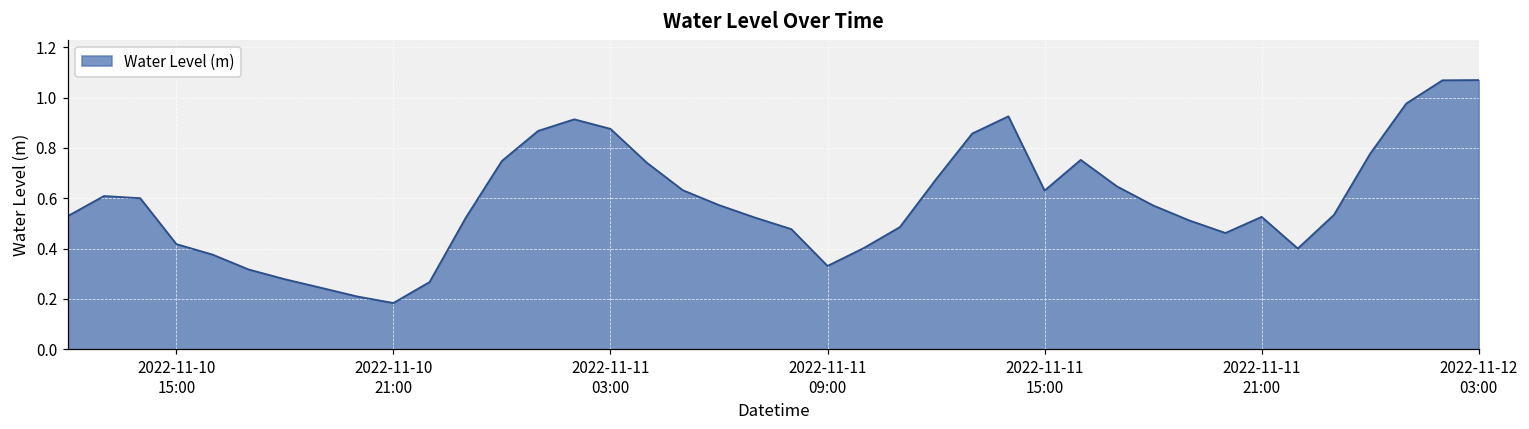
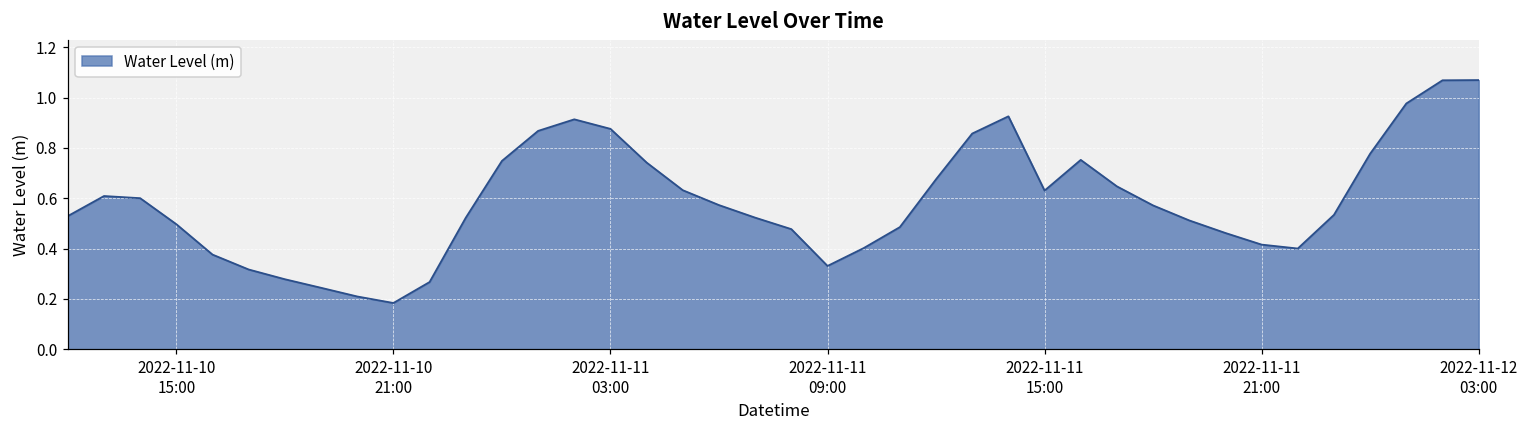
2022-11-10 15:00: 0.42 -> 0.50
2022-11-11 21:00: 0.53 -> 0.42
